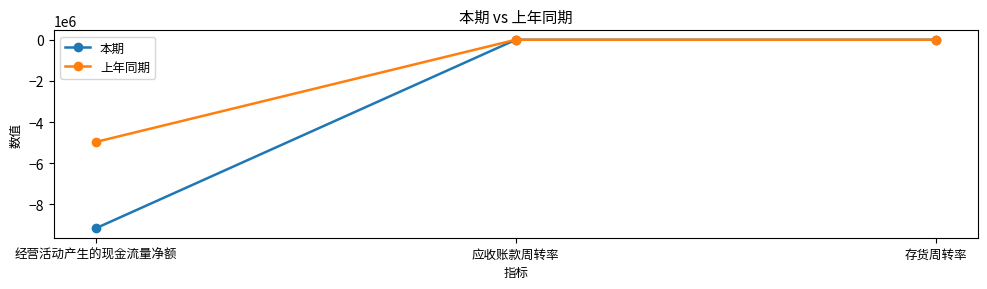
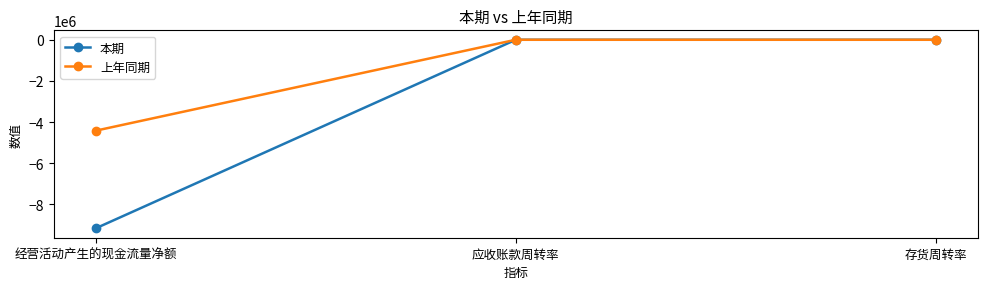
上年同期, 经营活动产生的现金流量净额: -5000000 -> -4400000
